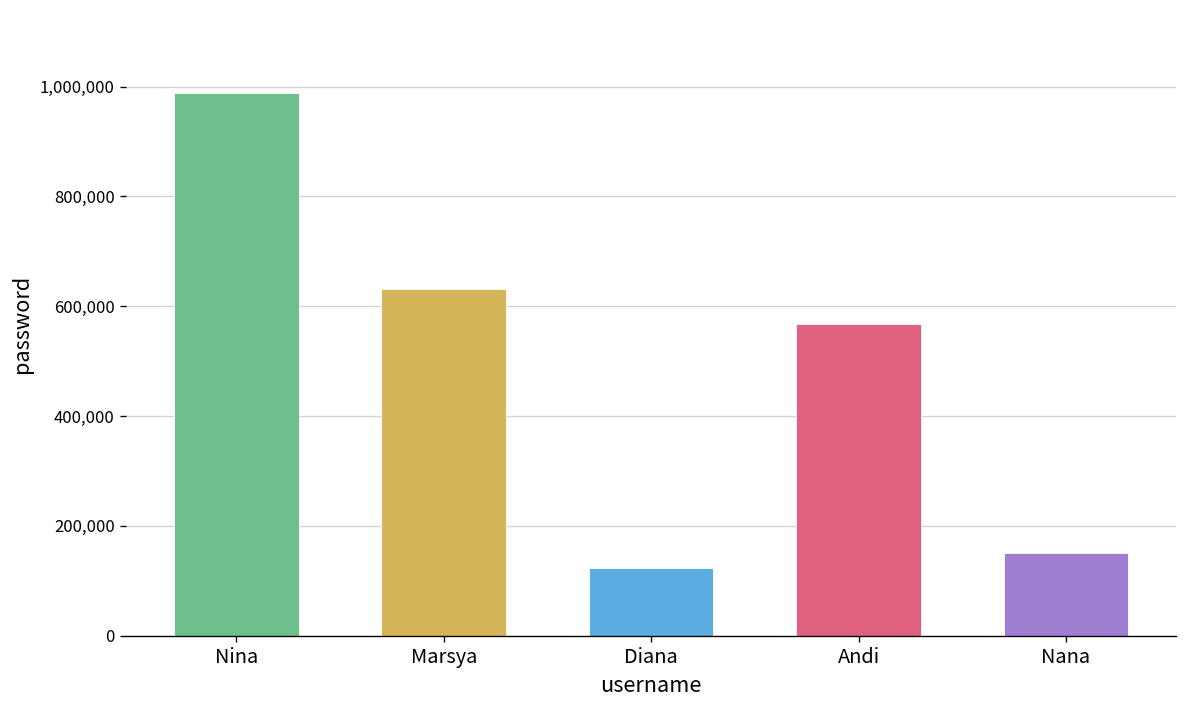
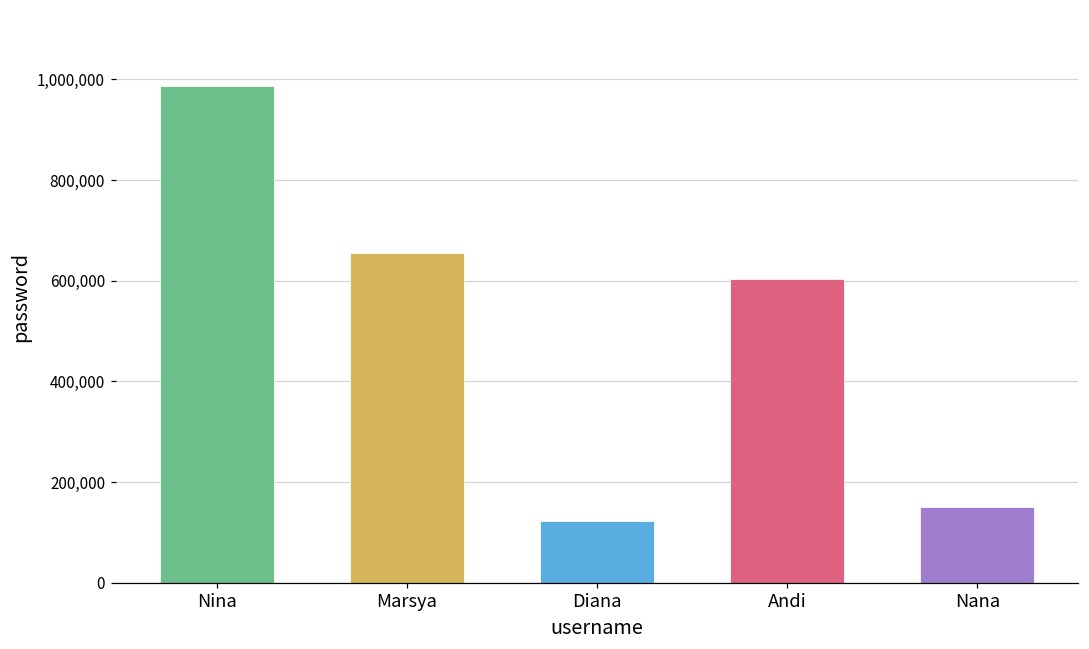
Marsya: 630,000 -> 650,000
Andi: 570,000 -> 600,000
